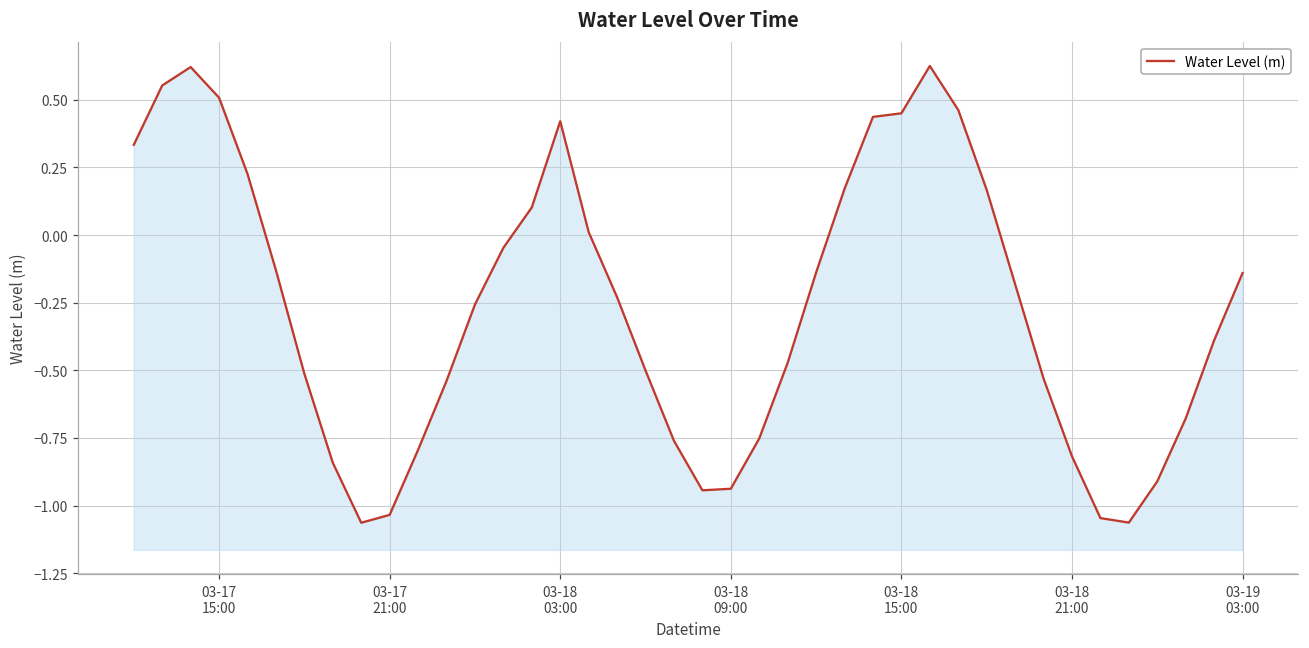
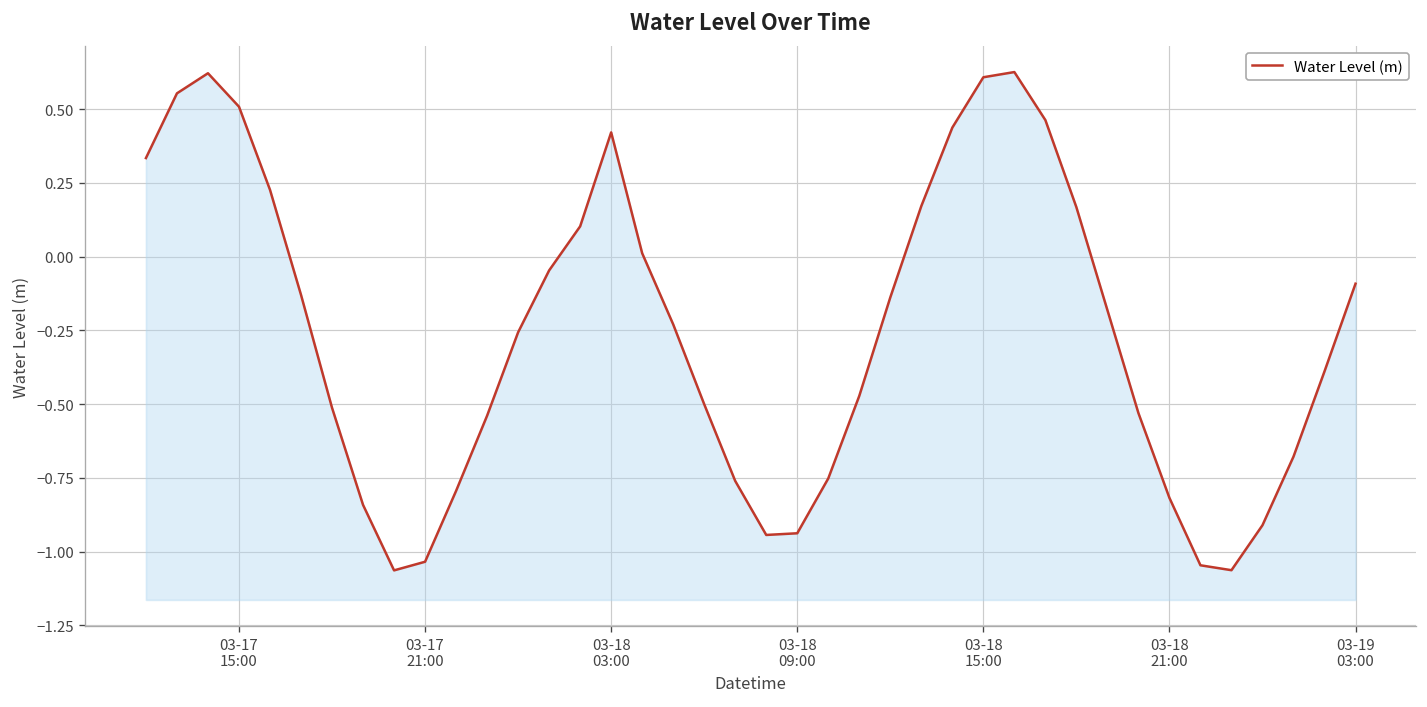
03-18 15:00: 0.45 -> 0.61
03-19 03:00: -0.14 -> -0.09
